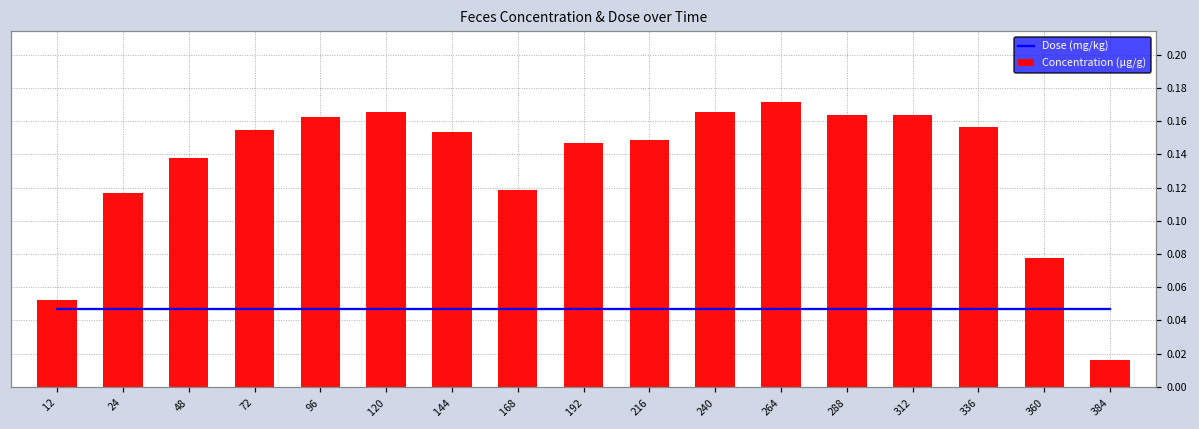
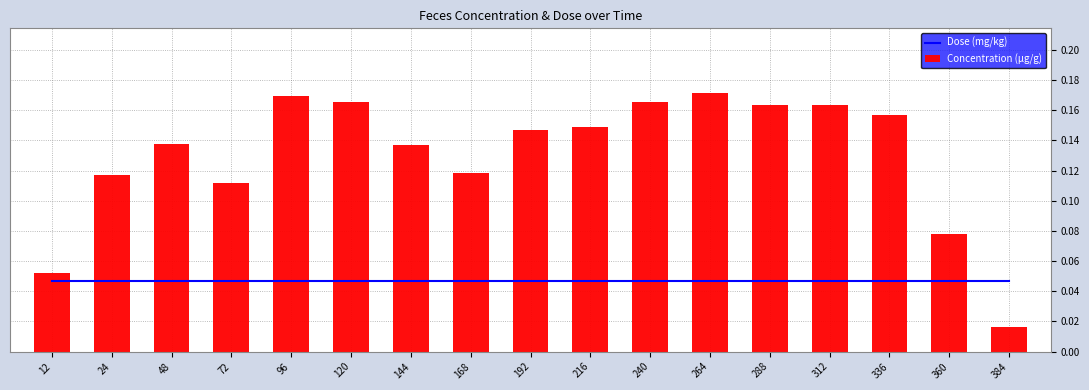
Concentration (µg/g), 72: 0.155 -> 0.112
Concentration (µg/g), 96: 0.163 -> 0.169
Concentration (µg/g), 144: 0.154 -> 0.137
